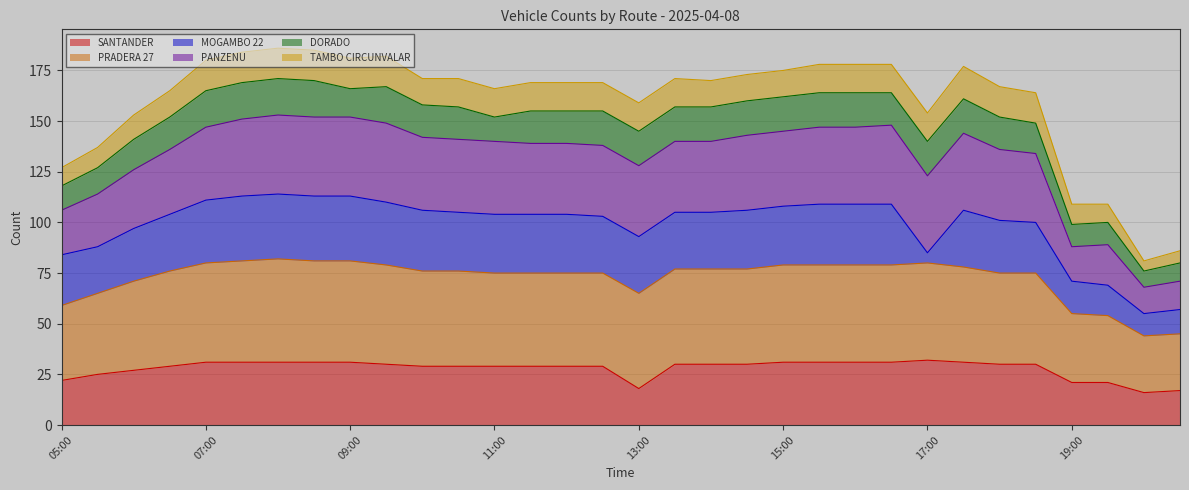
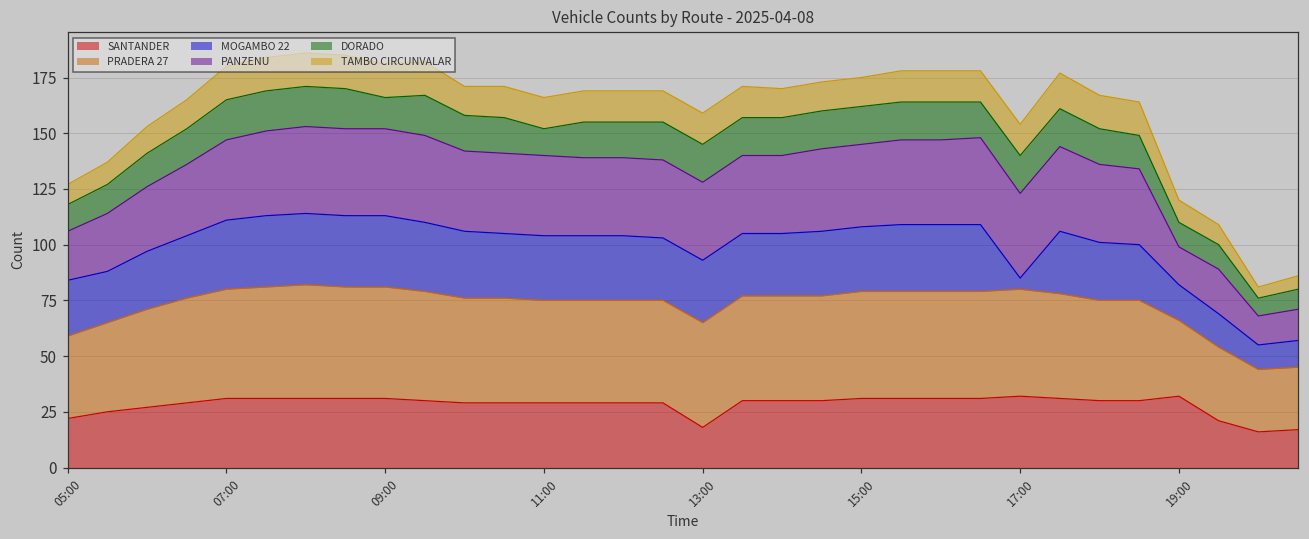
SANTANDER, 19:00: 21 -> 32
